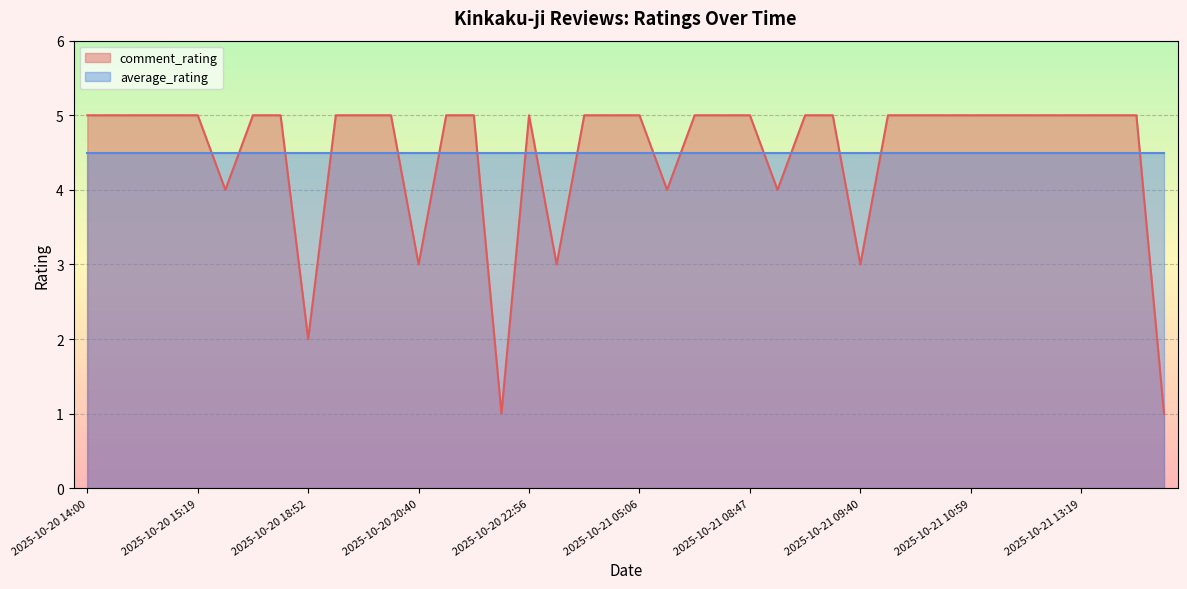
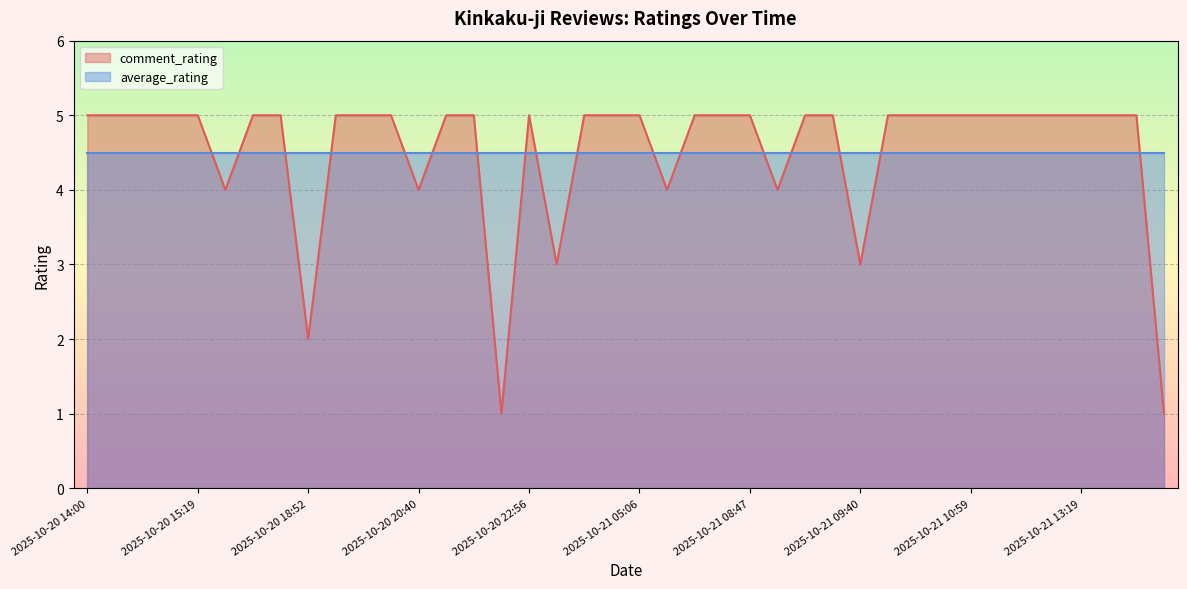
comment_rating, 2025-10-20 20:40: 3 -> 4
